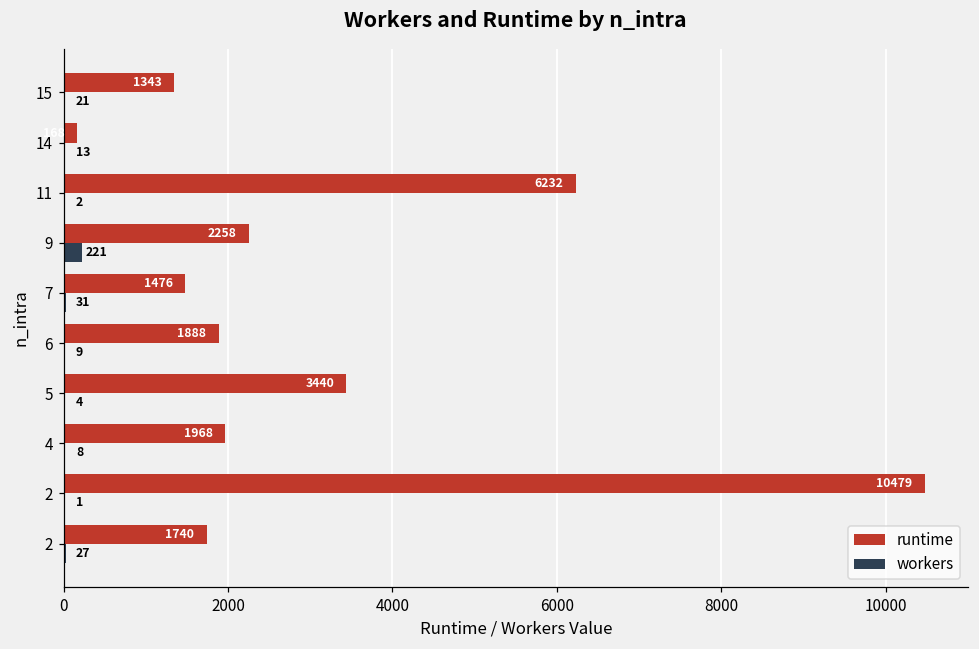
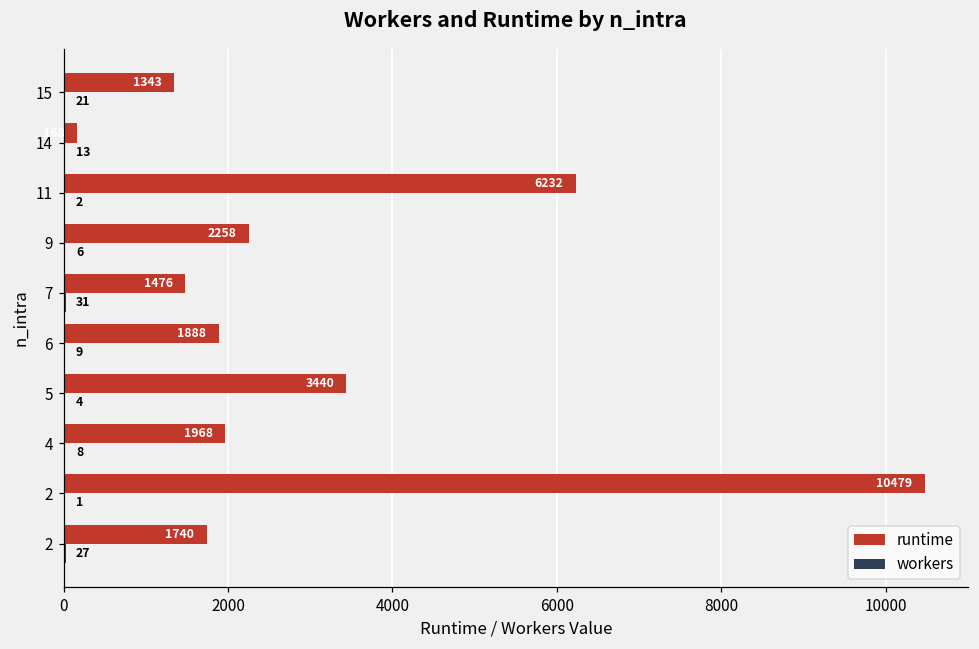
workers, 9: 221 -> 6
